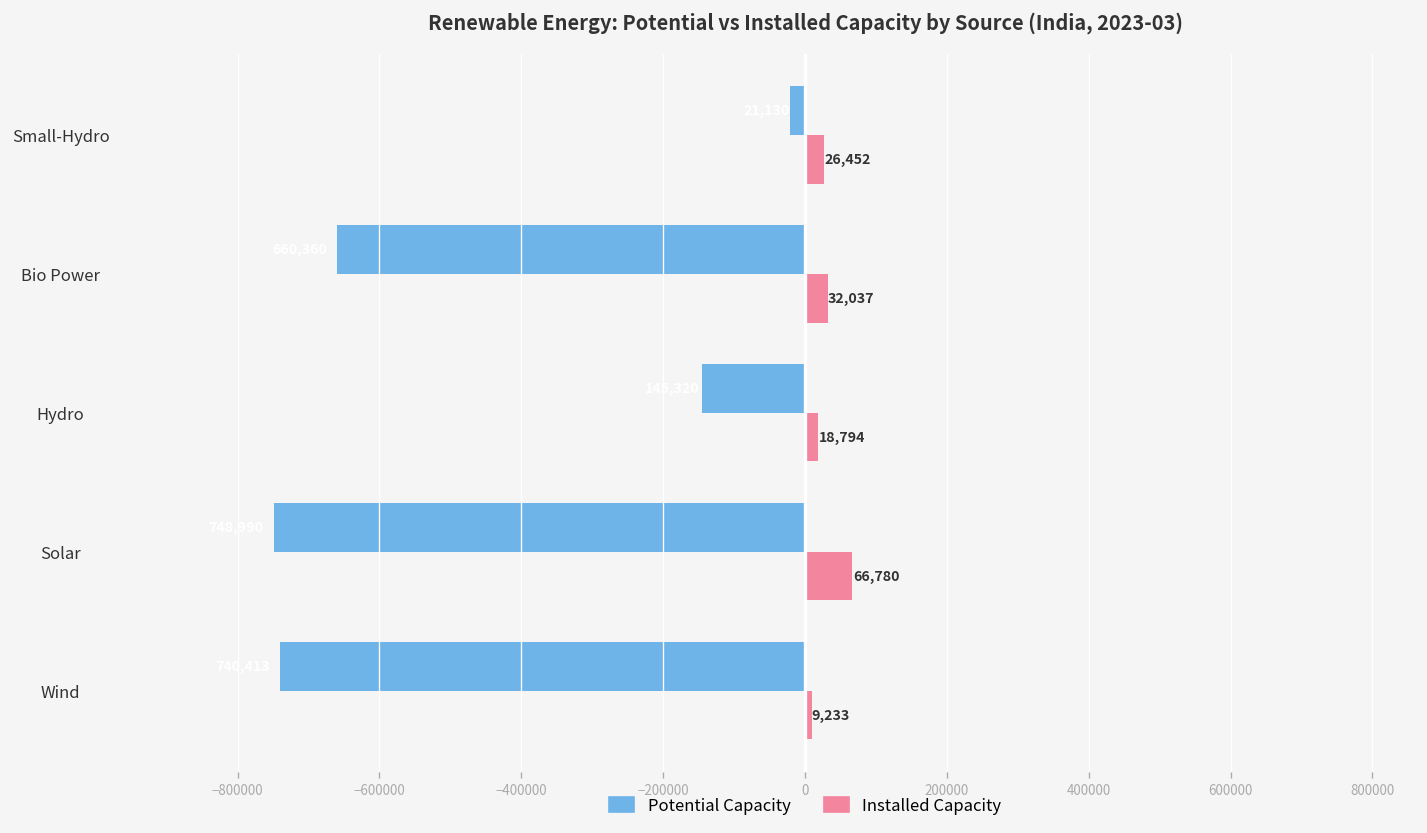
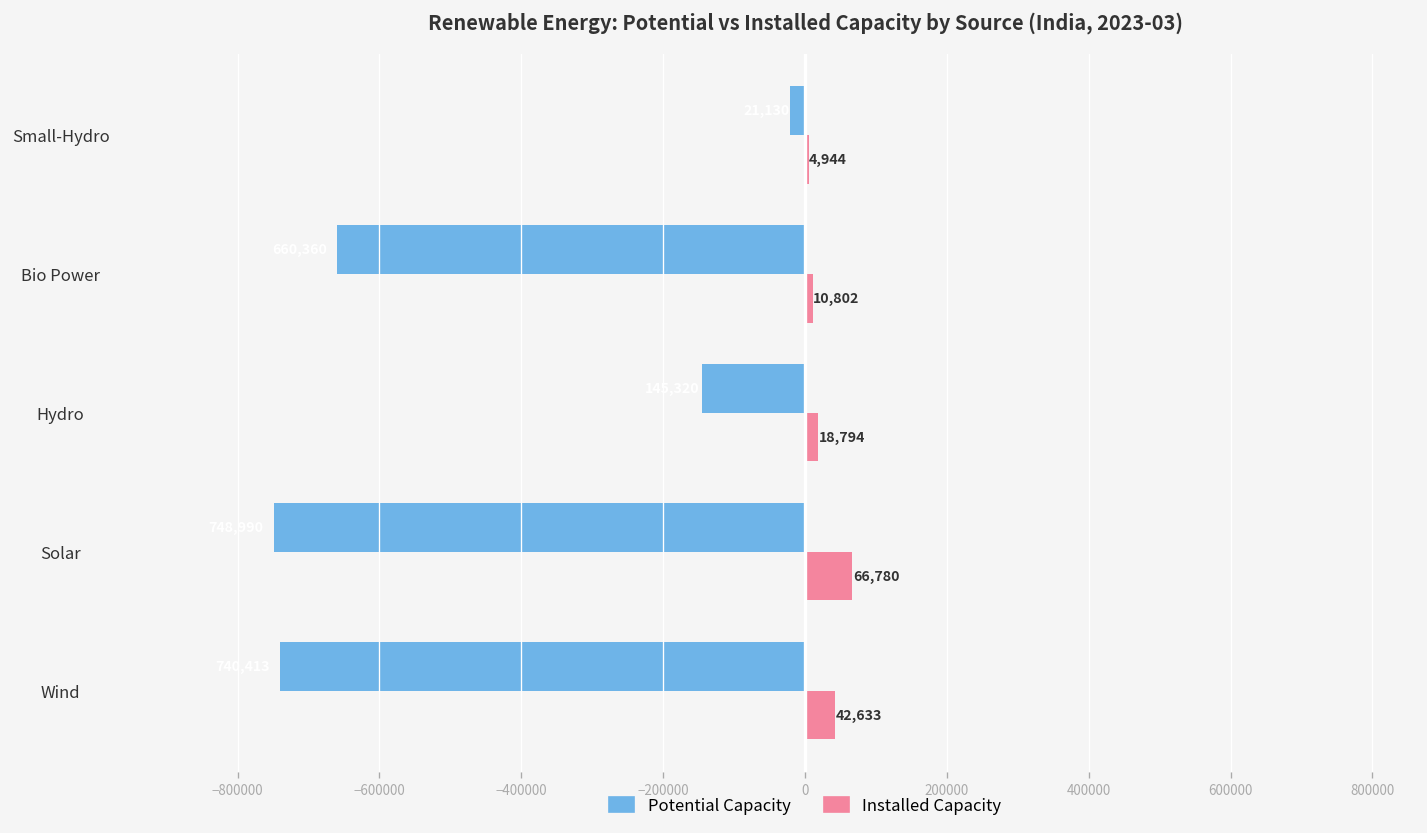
Installed Capacity, Small-Hydro: 26,452 -> 4,944
Installed Capacity, Bio Power: 32,037 -> 10,802
Installed Capacity, Wind: 9,233 -> 42,633
